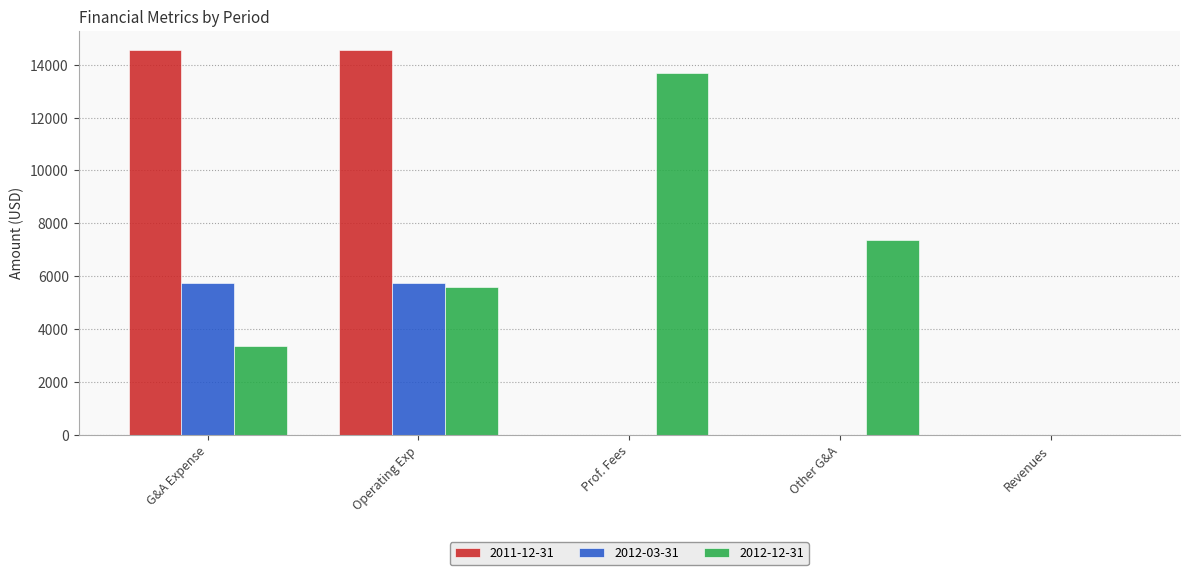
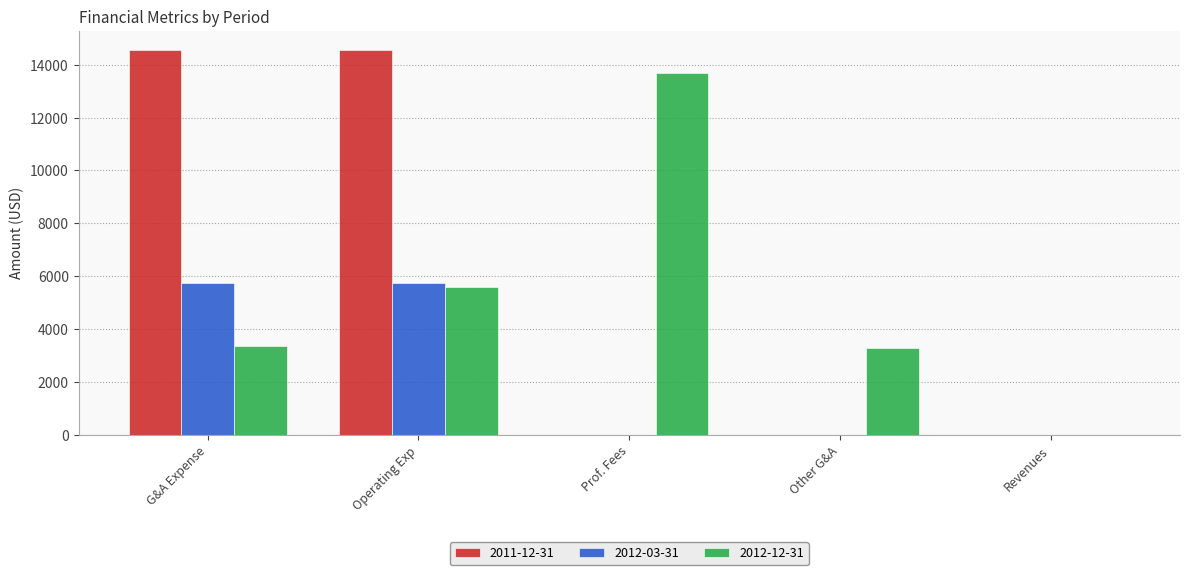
2012-12-31, Other G&A: 7400 -> 3300
